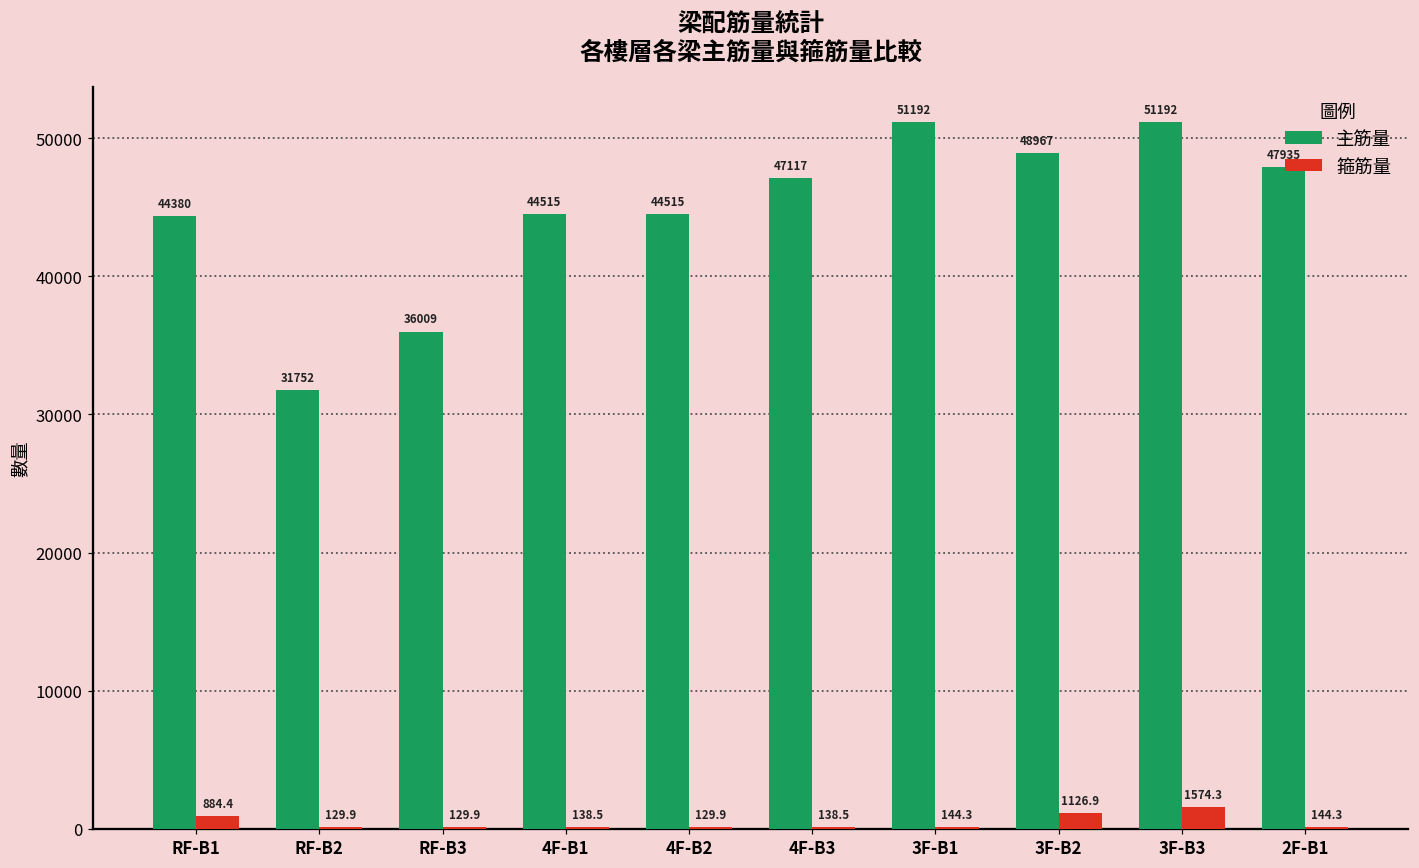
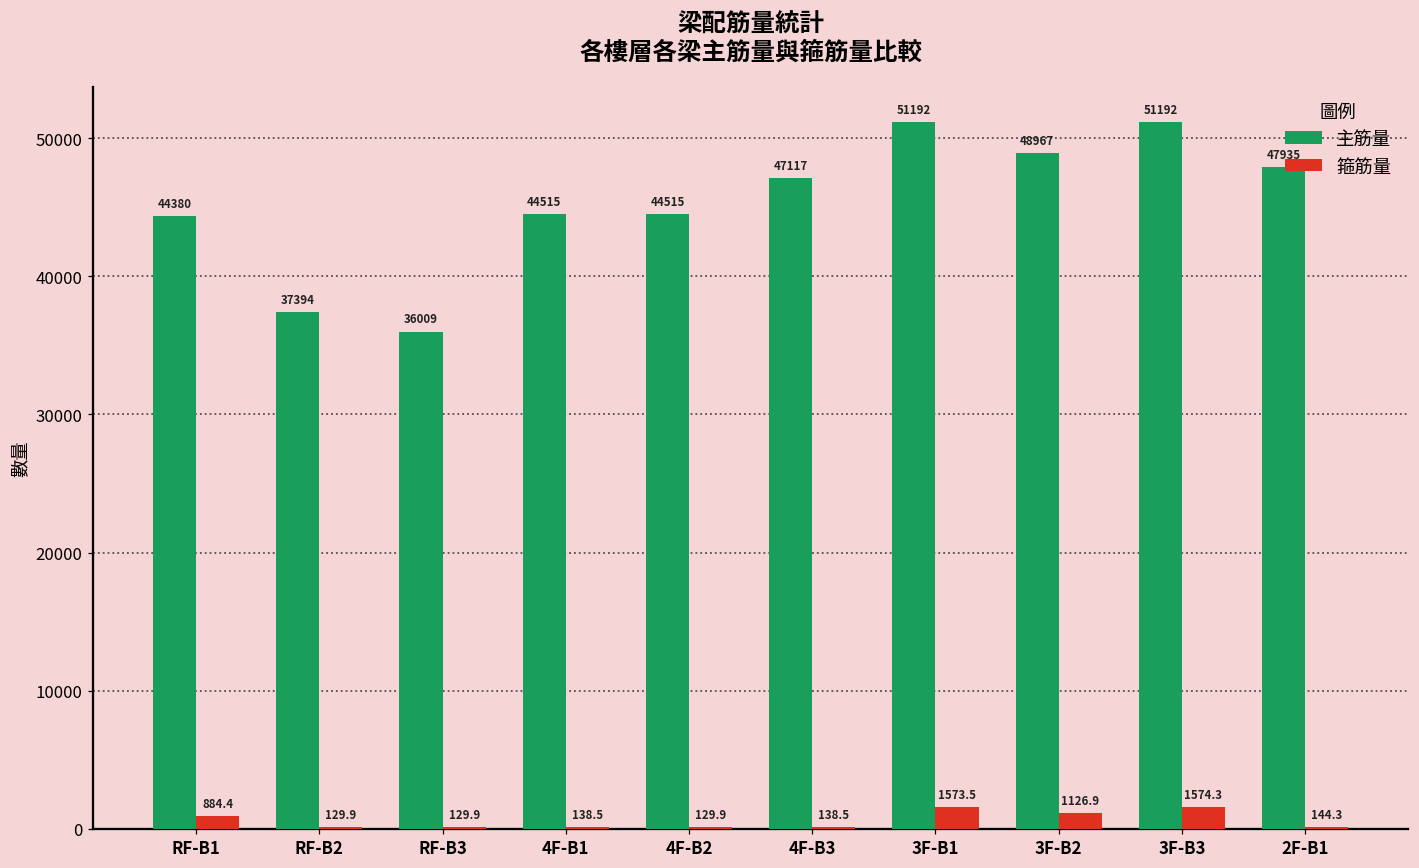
主筋量, RF-B2: 31752 -> 37394
箍筋量, 3F-B1: 144.3 -> 1573.5
